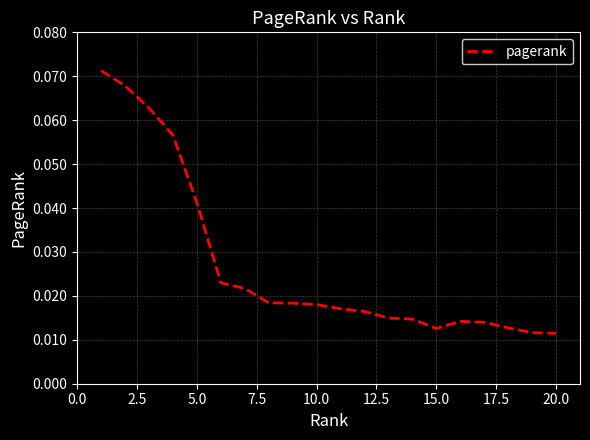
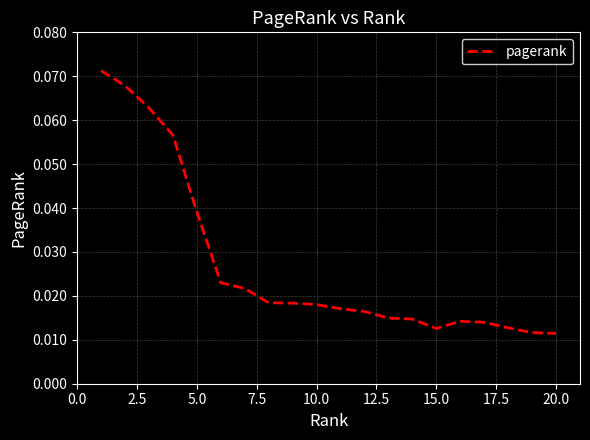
5.0: 0.041 -> 0.039
